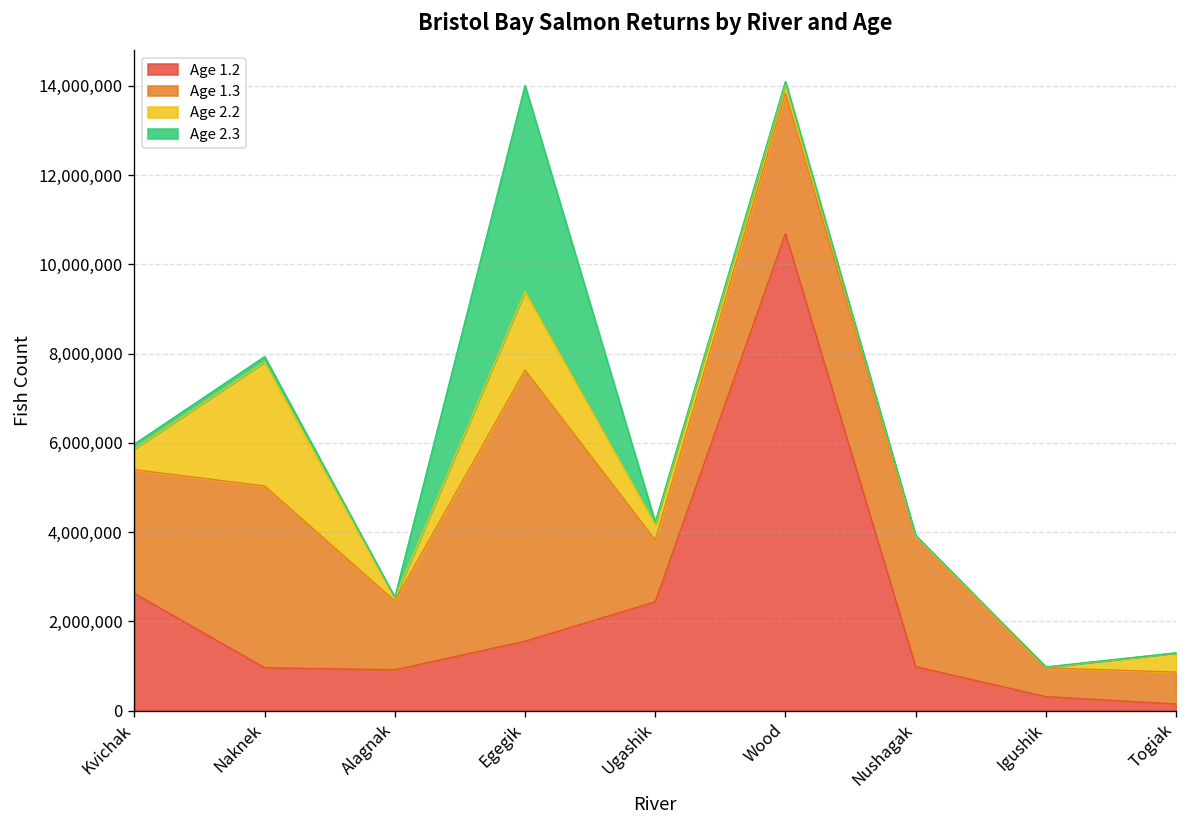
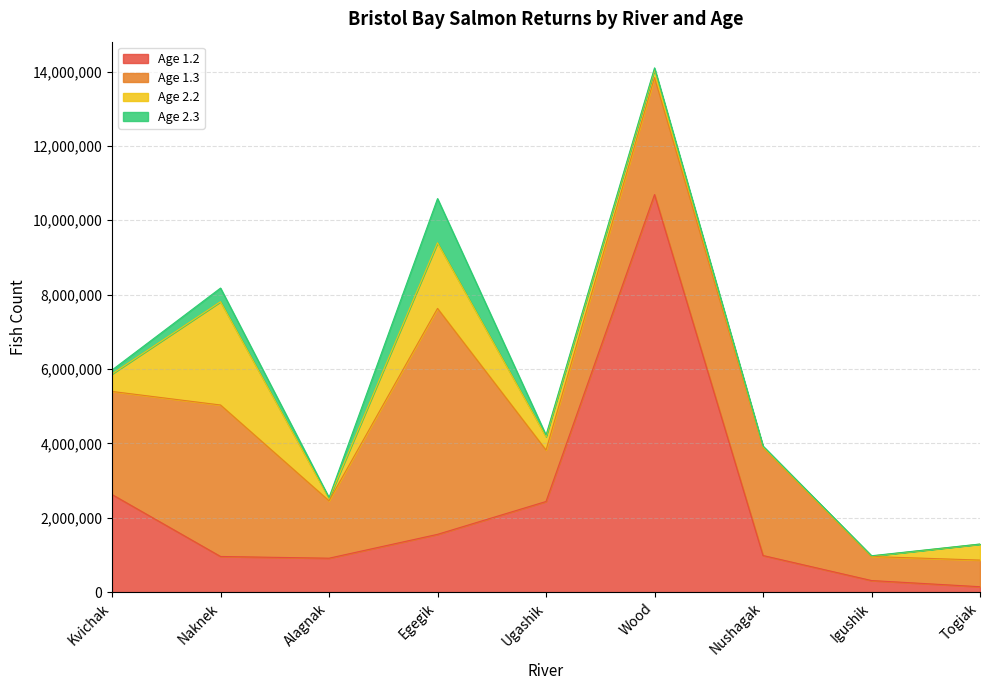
Age 2.3, Naknek: 100,000 -> 400,000
Age 2.3, Egegik: 4,600,000 -> 1,200,000
